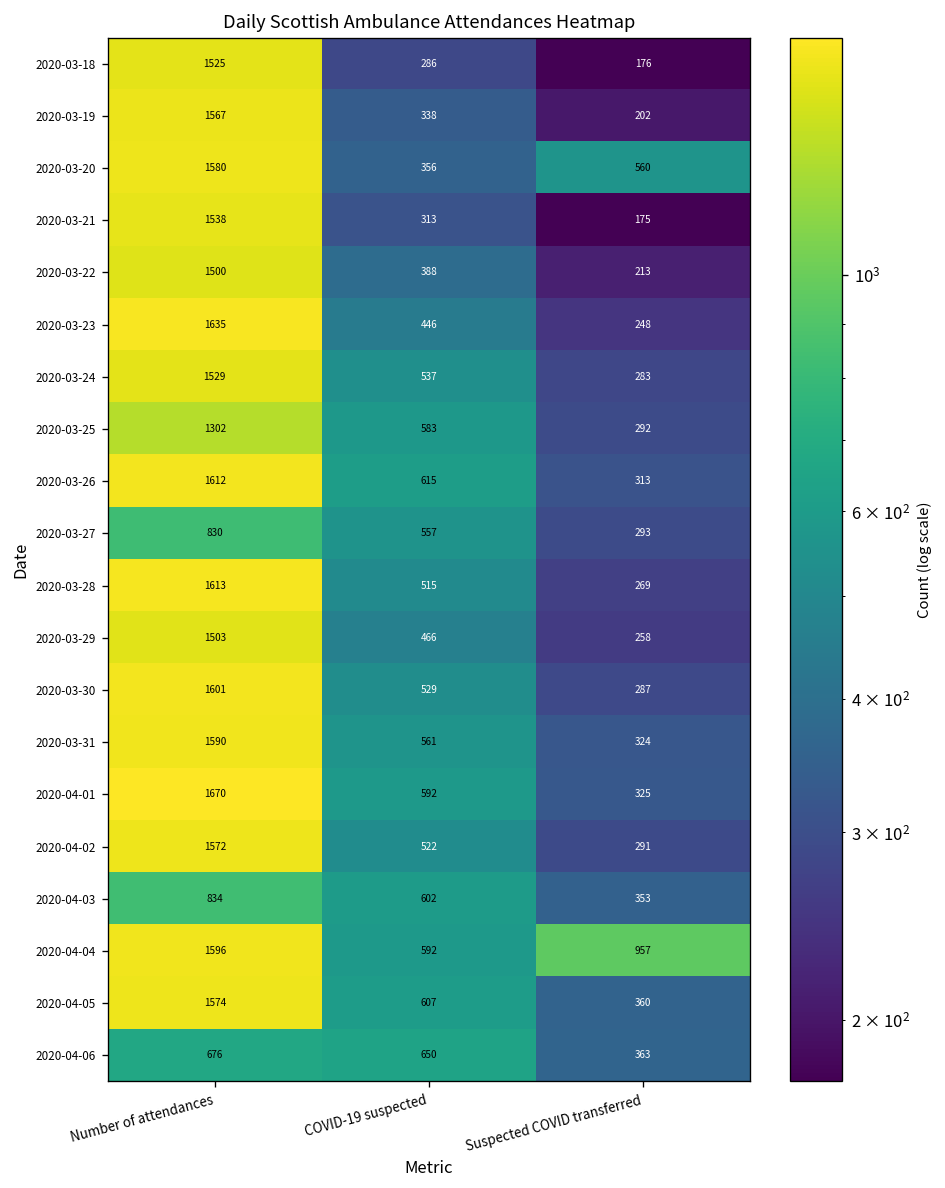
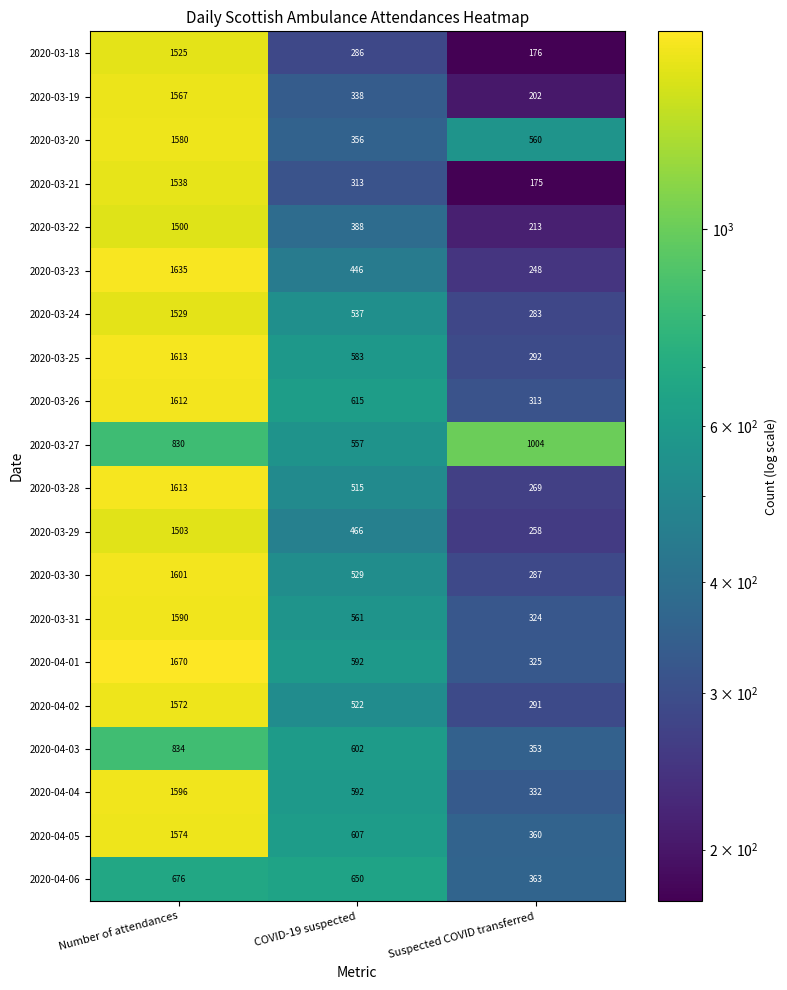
2020-03-25, Number of attendances: 1302 -> 1613
2020-03-27, Suspected COVID transferred: 293 -> 1004
2020-04-04, Suspected COVID transferred: 957 -> 332
